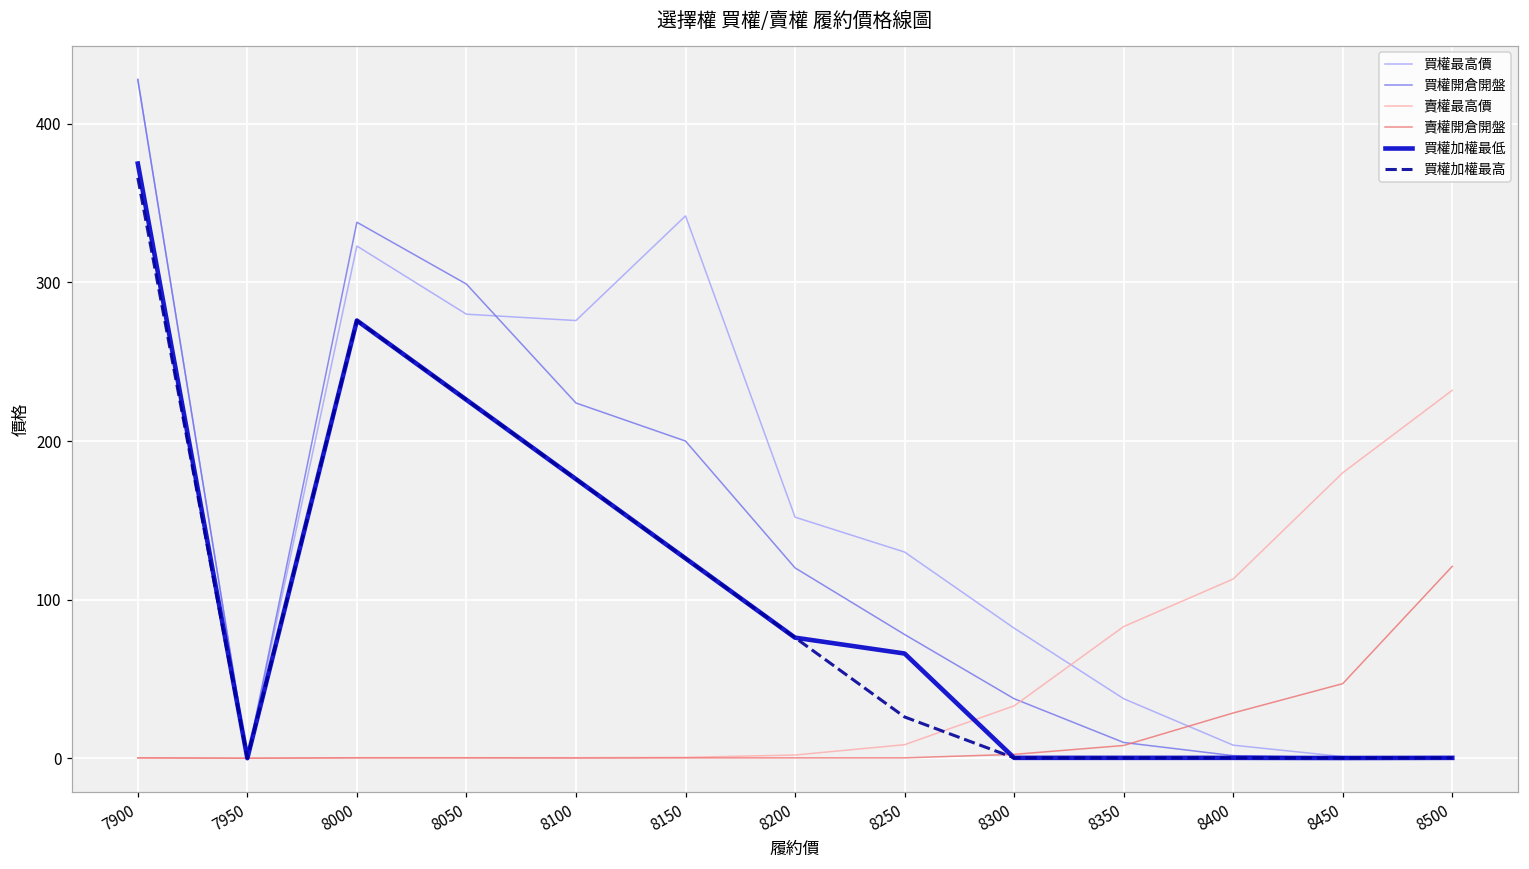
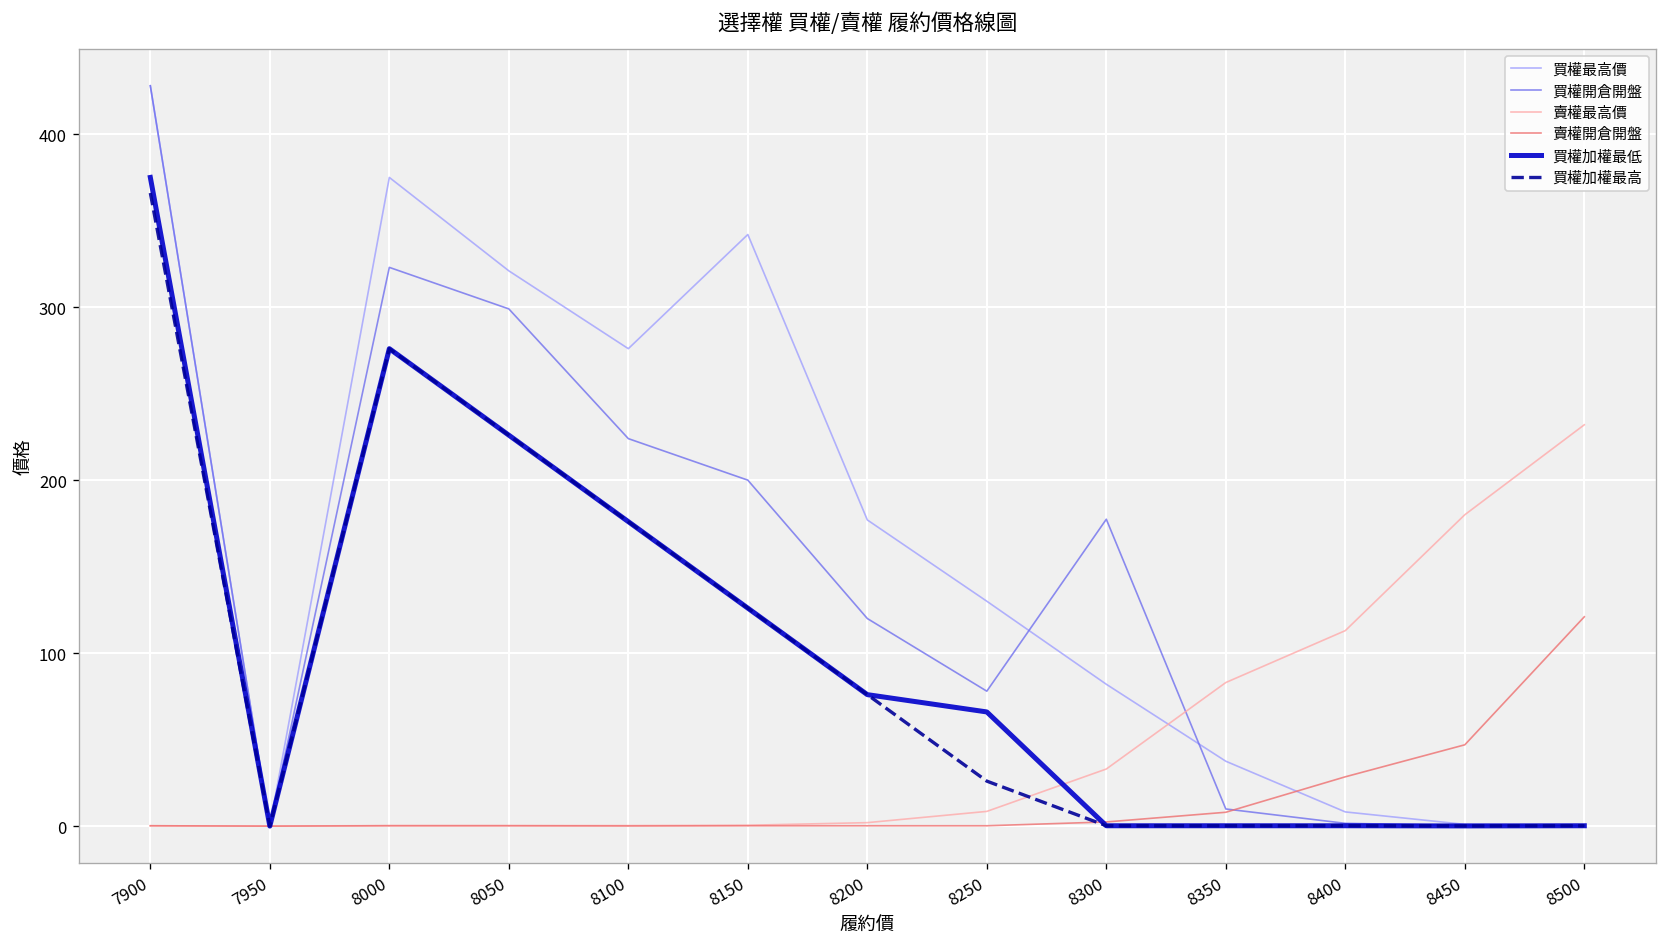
買權最高價, 8000: 323 -> 375
買權開倉開盤, 8000: 338 -> 323
買權最高價, 8050: 280 -> 321
買權最高價, 8200: 152 -> 177
買權開倉開盤, 8300: 38 -> 177
